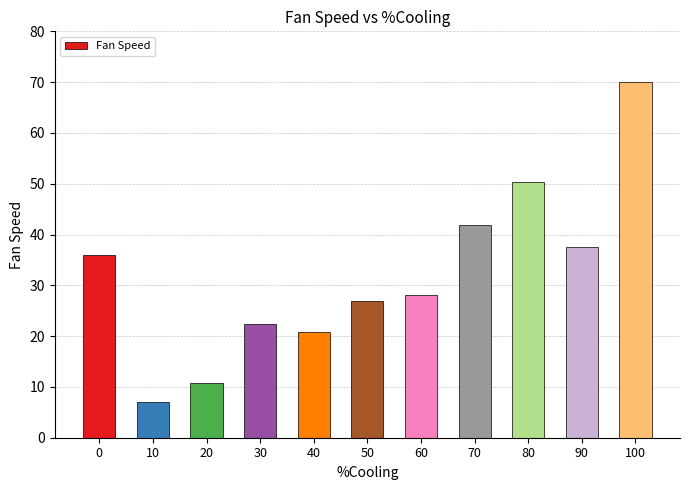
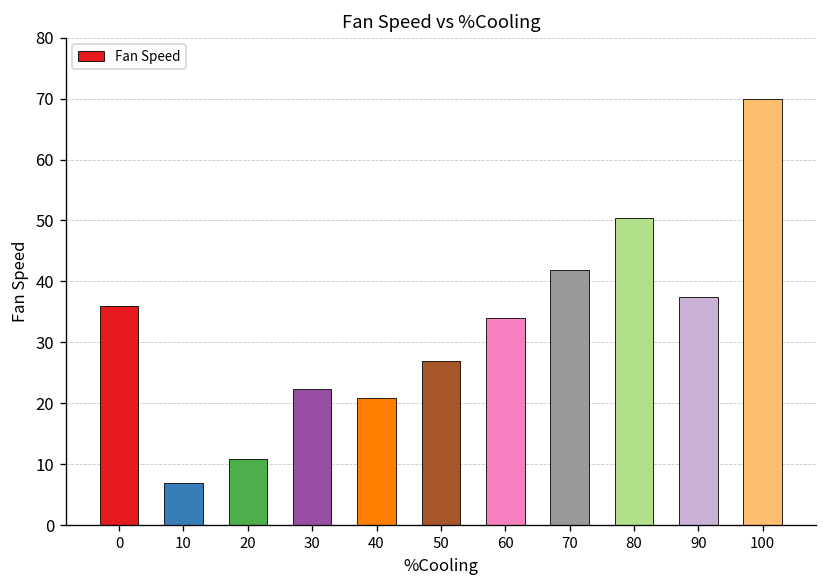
60: 28 -> 34
